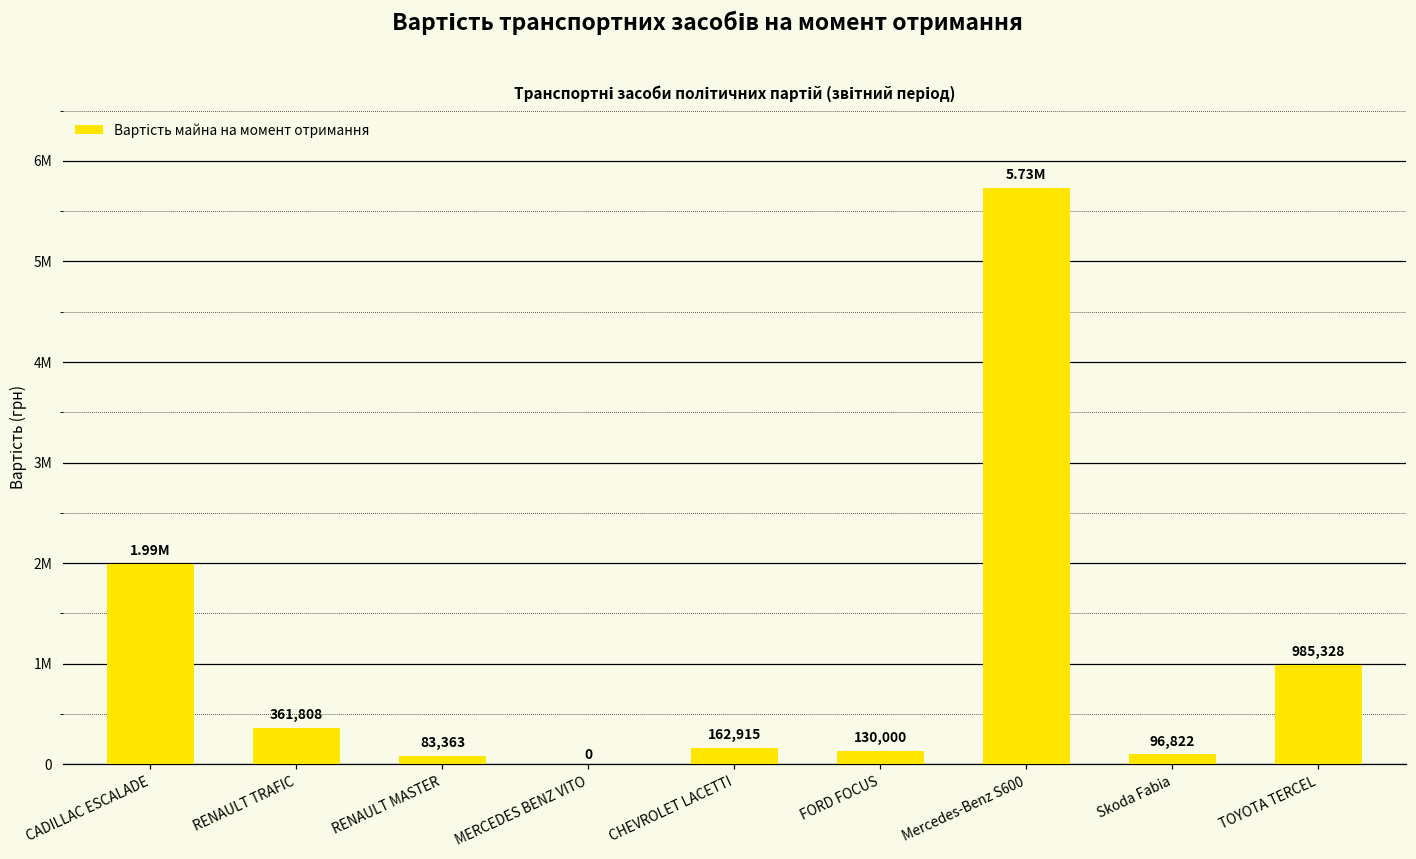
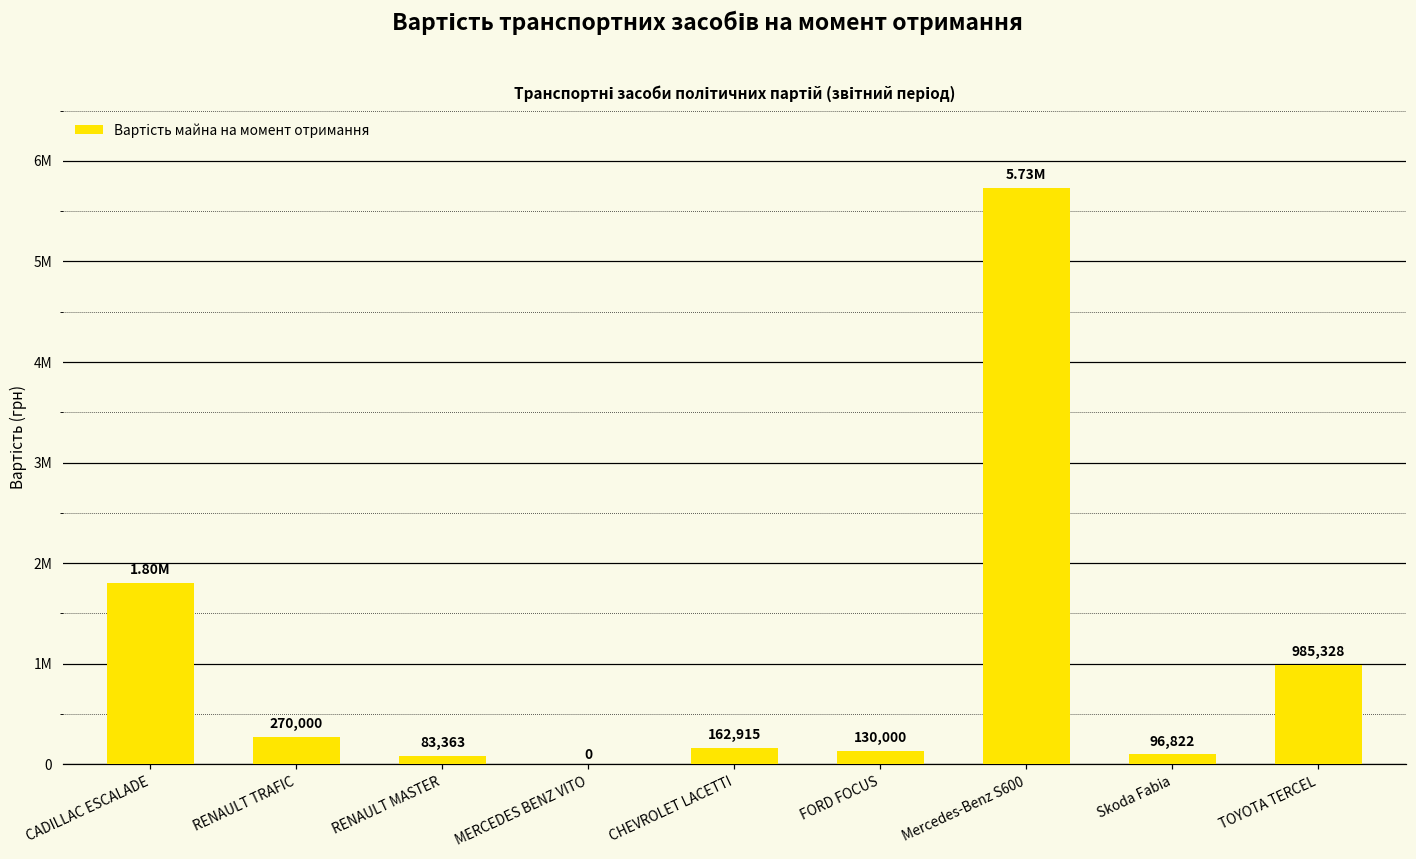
CADILLAC ESCALADE: 1.99M -> 1.80M
RENAULT TRAFIC: 361,808 -> 270,000
